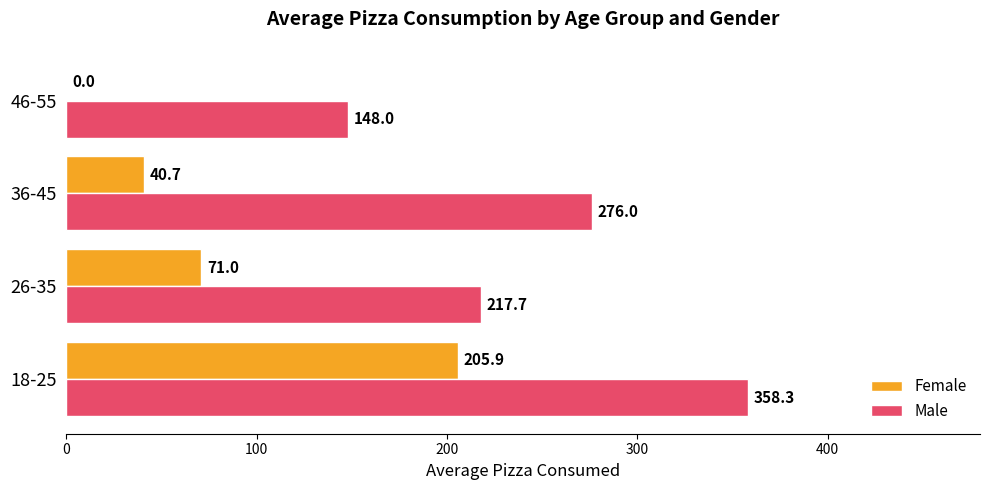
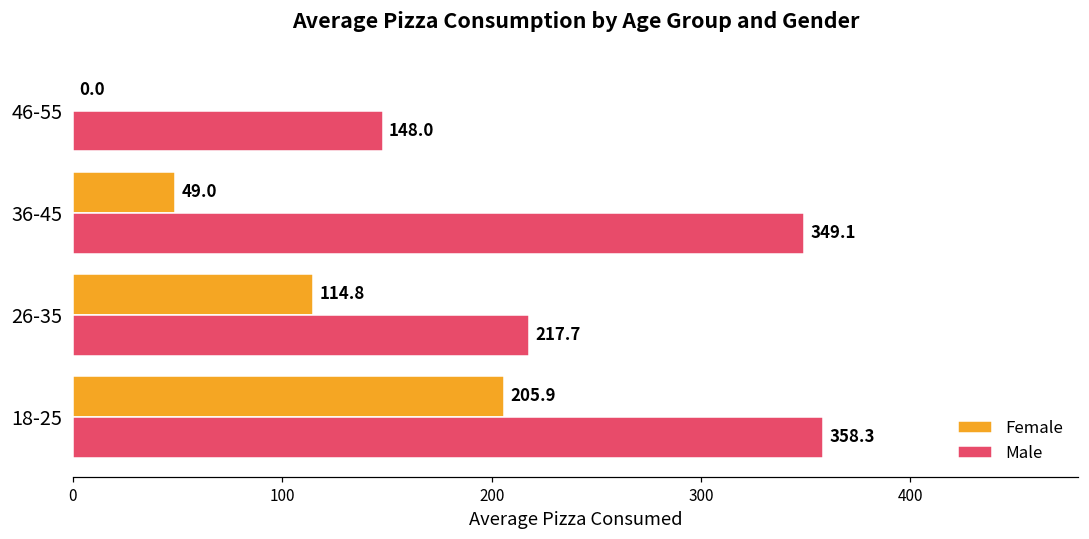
Female, 36-45: 40.7 -> 49.0
Male, 36-45: 276.0 -> 349.1
Female, 26-35: 71.0 -> 114.8
